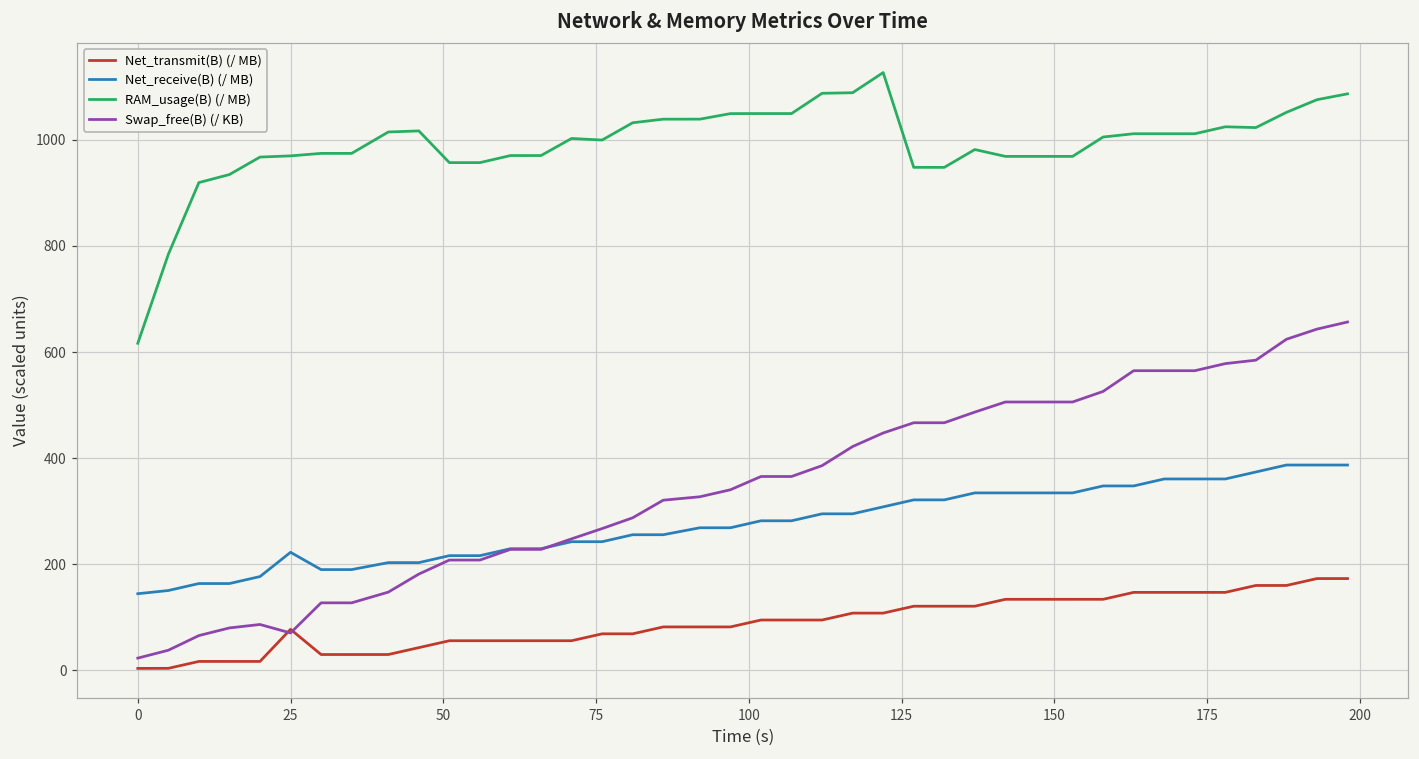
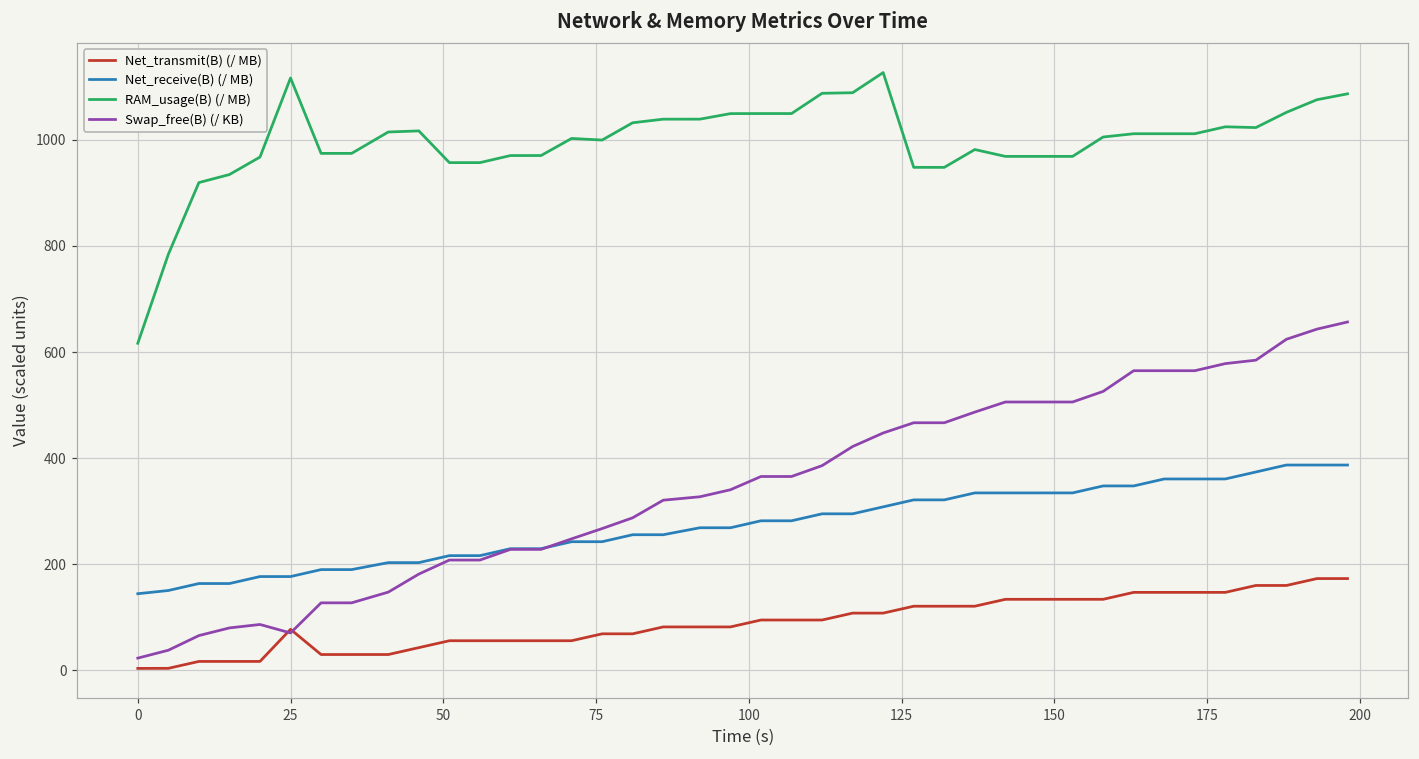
Net_receive(B) (/ MB), 25: 220 -> 180
RAM_usage(B) (/ MB), 25: 970 -> 1120
